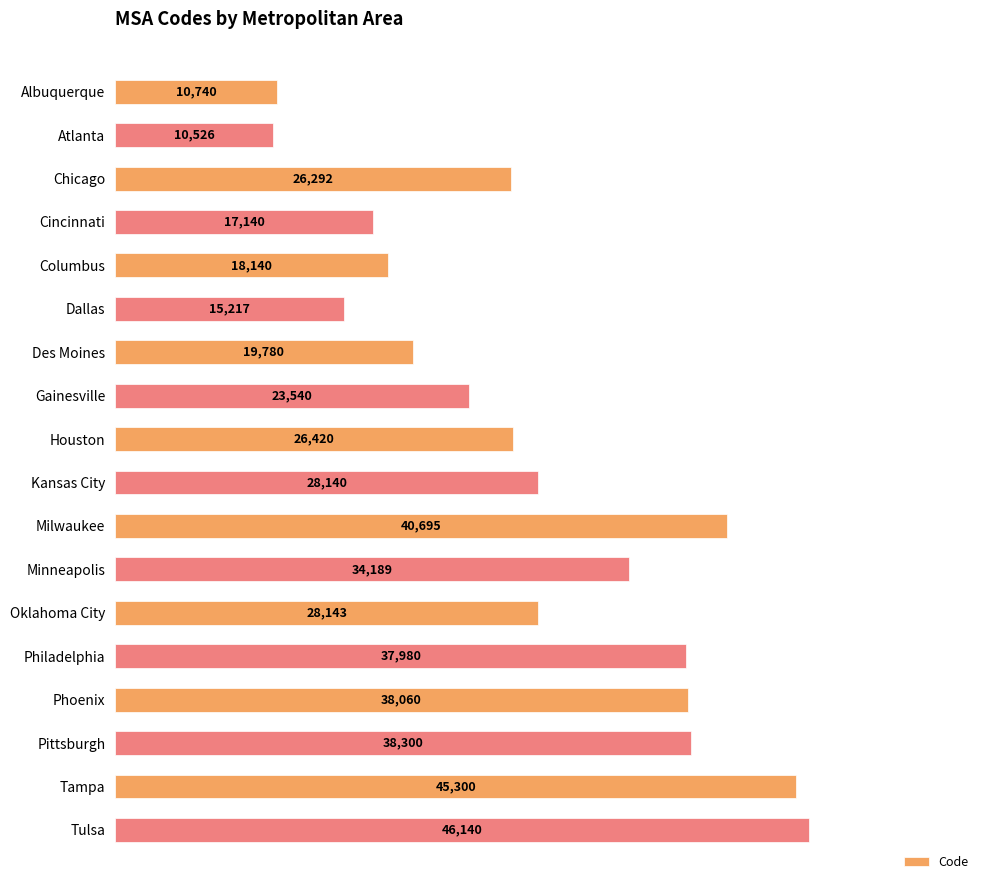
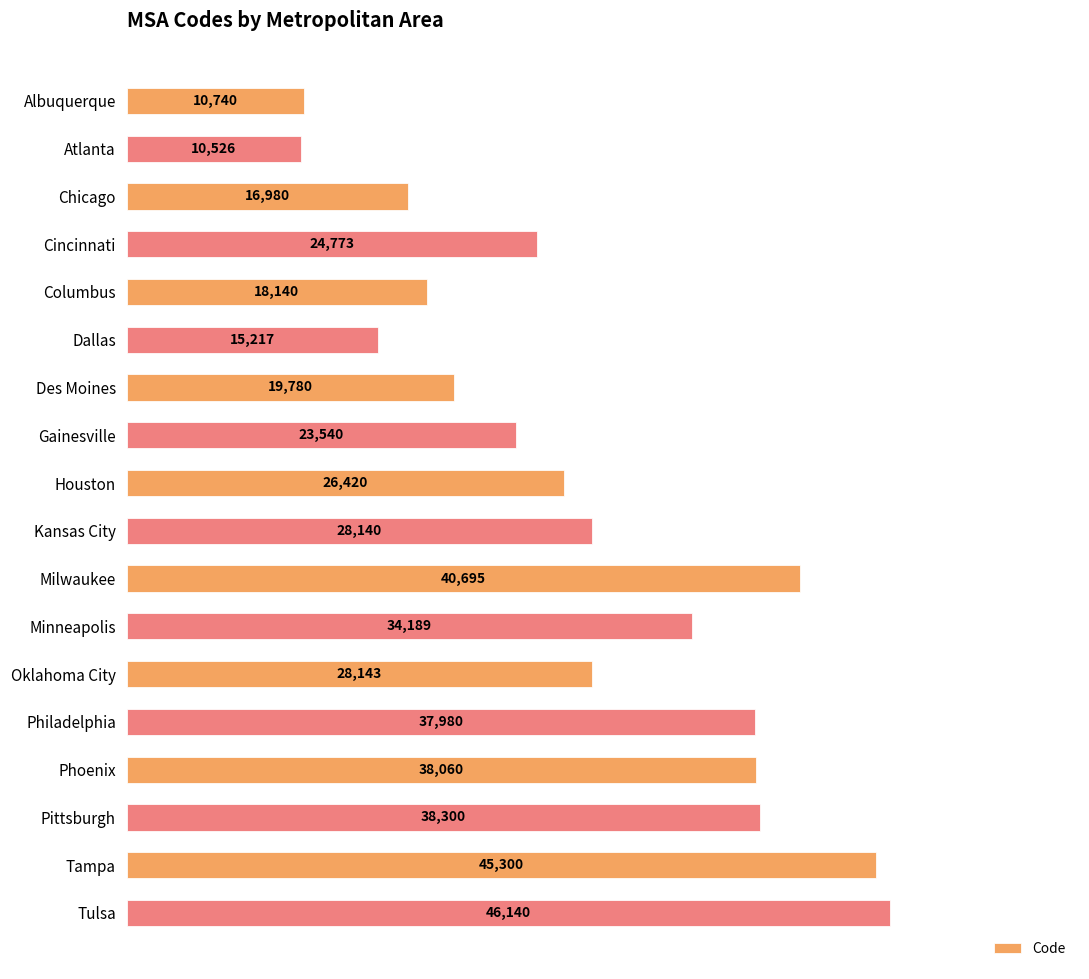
Chicago: 26,292 -> 16,980
Cincinnati: 17,140 -> 24,773
